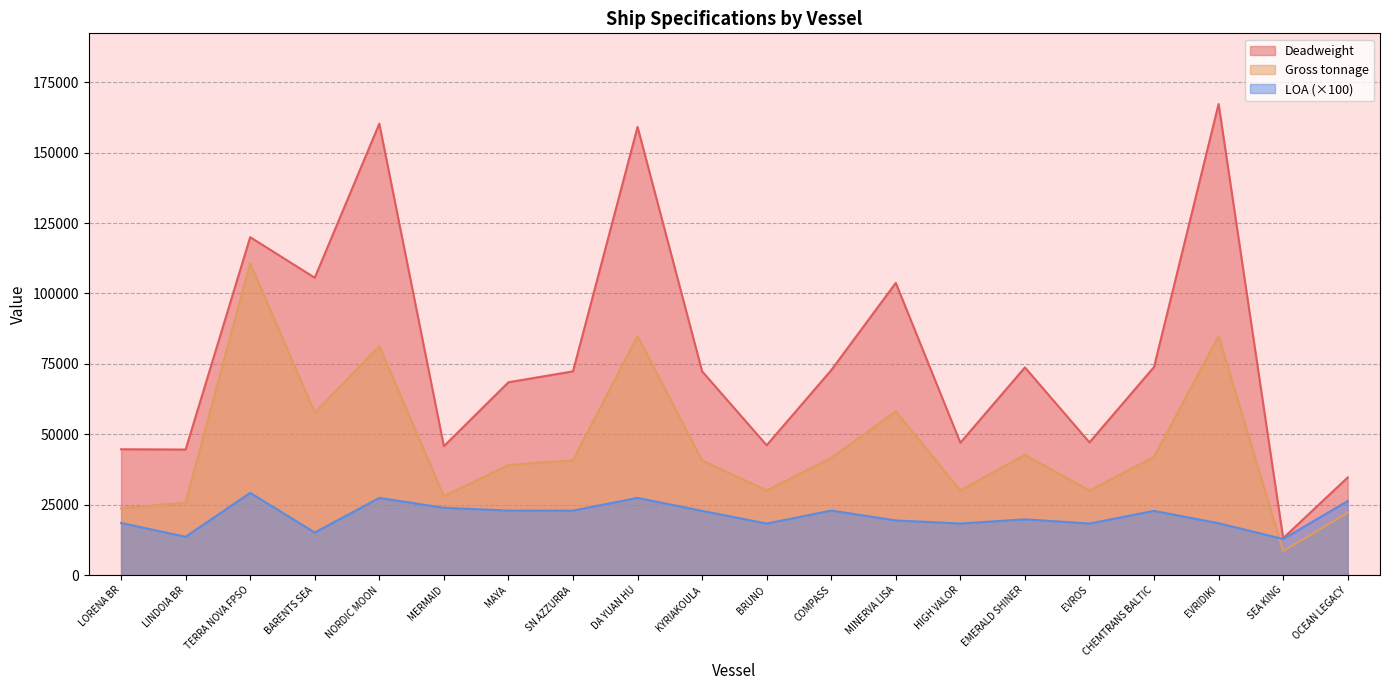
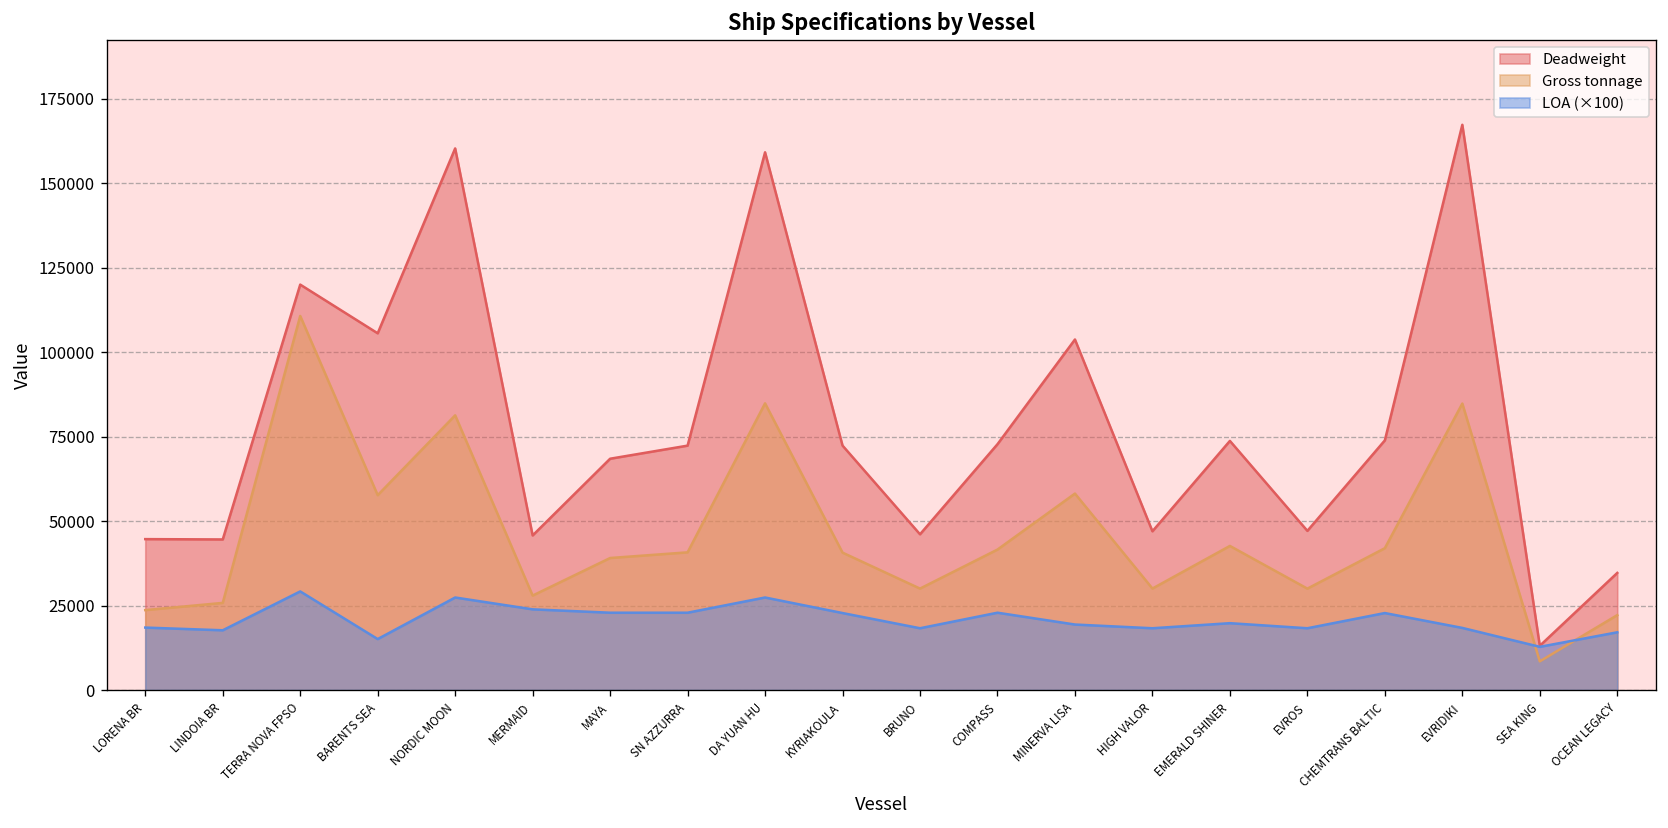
LOA (×100), LINDOIA BR: 14000 -> 18000
LOA (×100), OCEAN LEGACY: 26000 -> 17000
